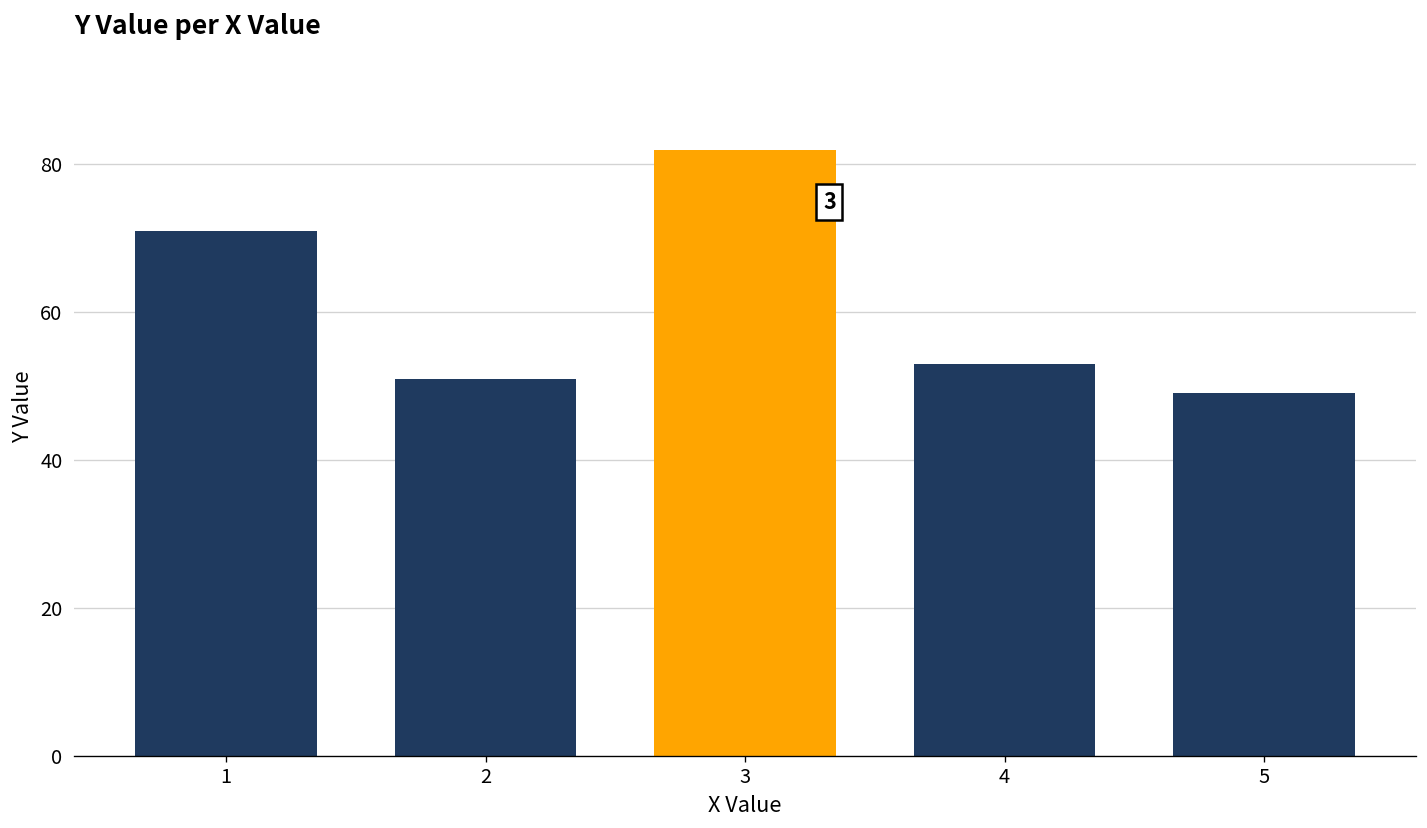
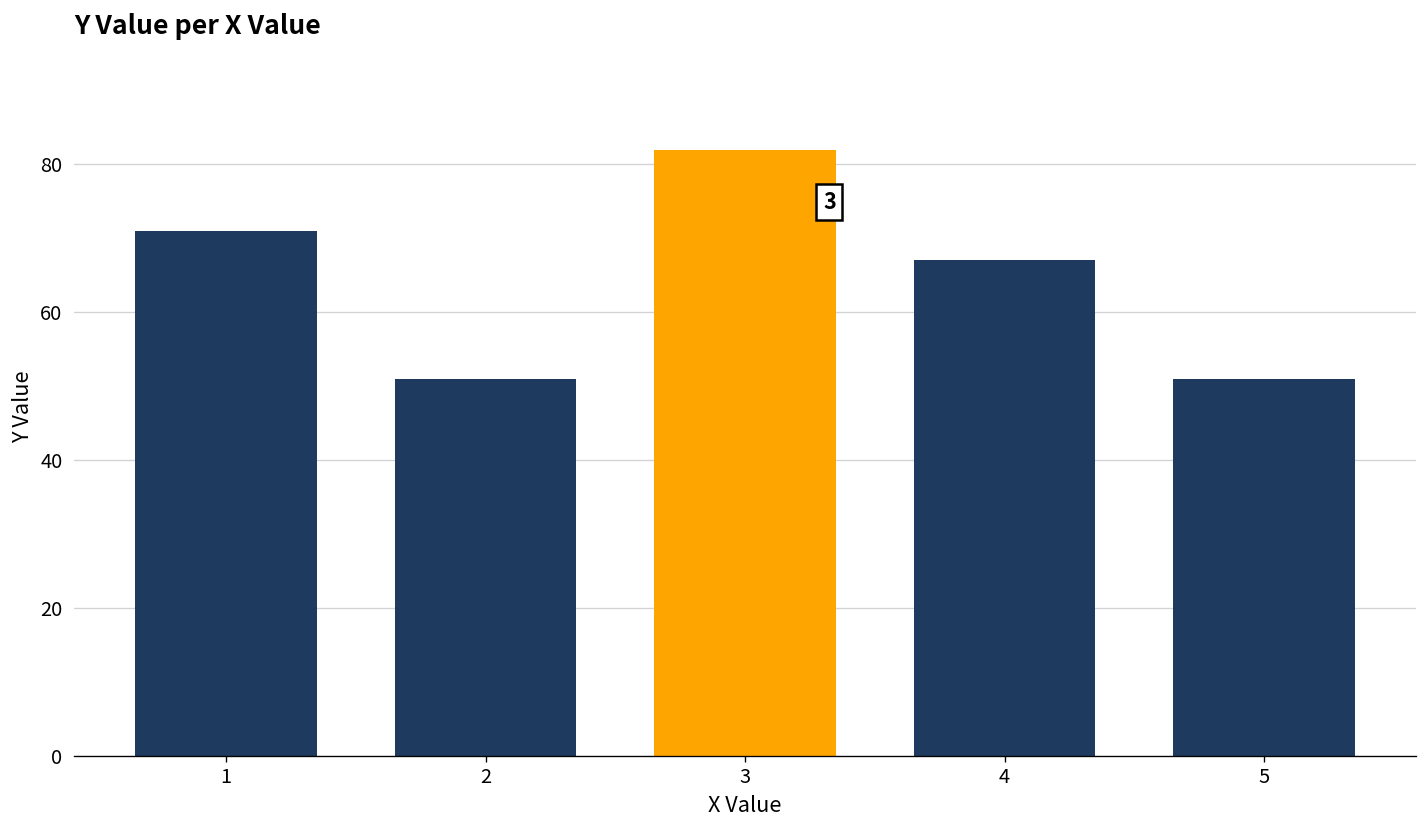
4: 53 -> 67
5: 49 -> 51
